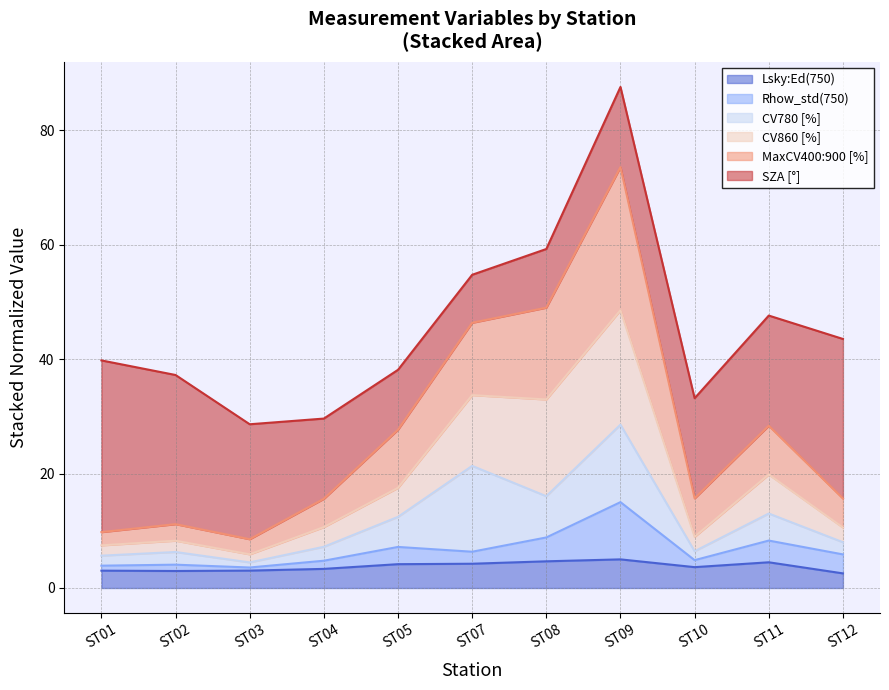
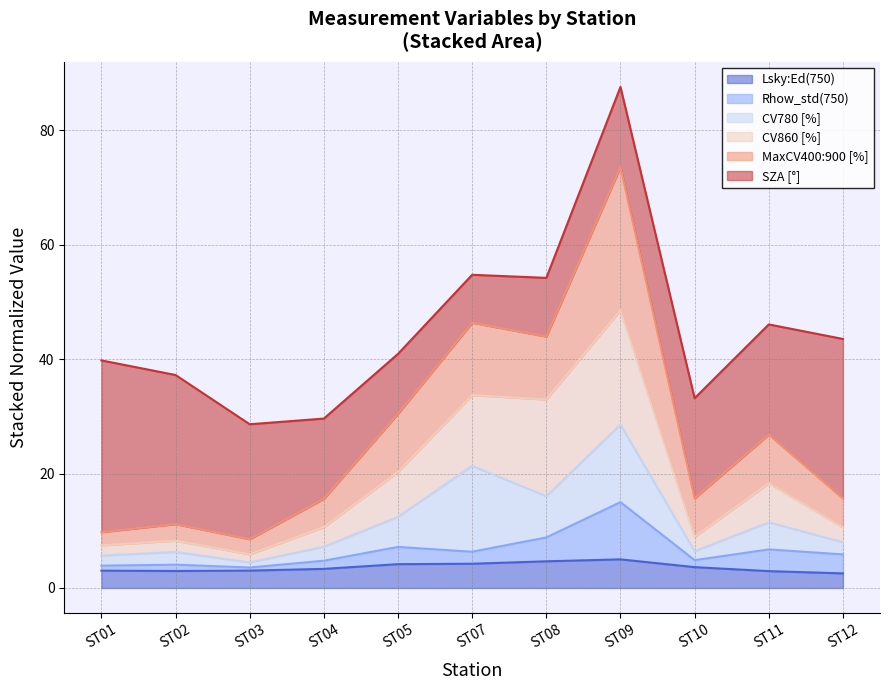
CV860 [%], ST05: 5 -> 8
MaxCV400:900 [%], ST08: 16 -> 11
Lsky:Ed(750), ST11: 4 -> 3
